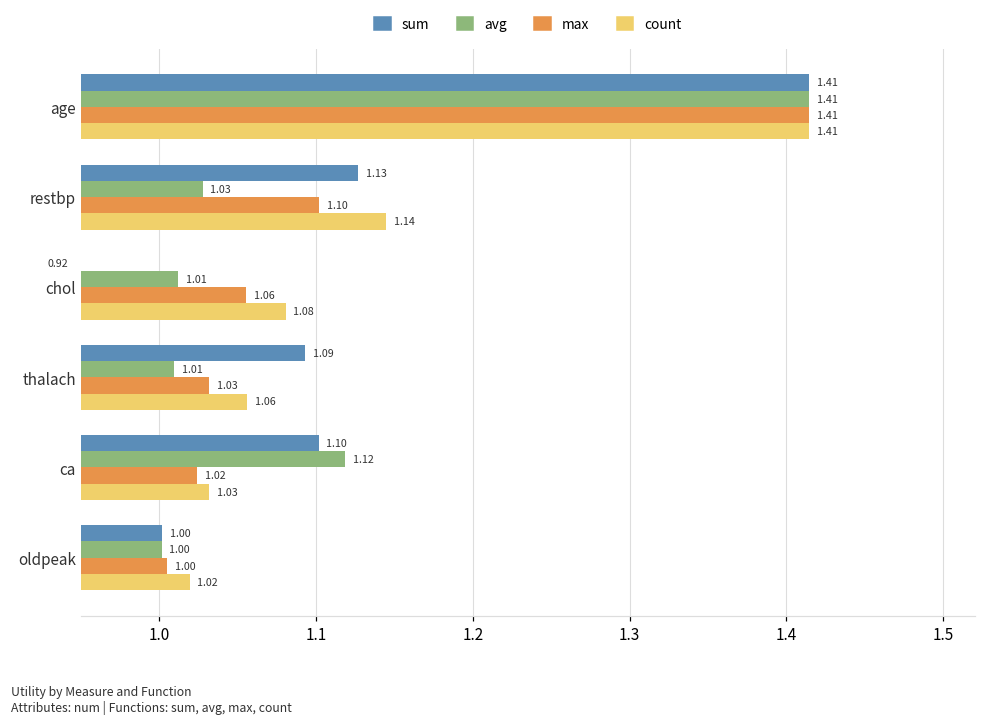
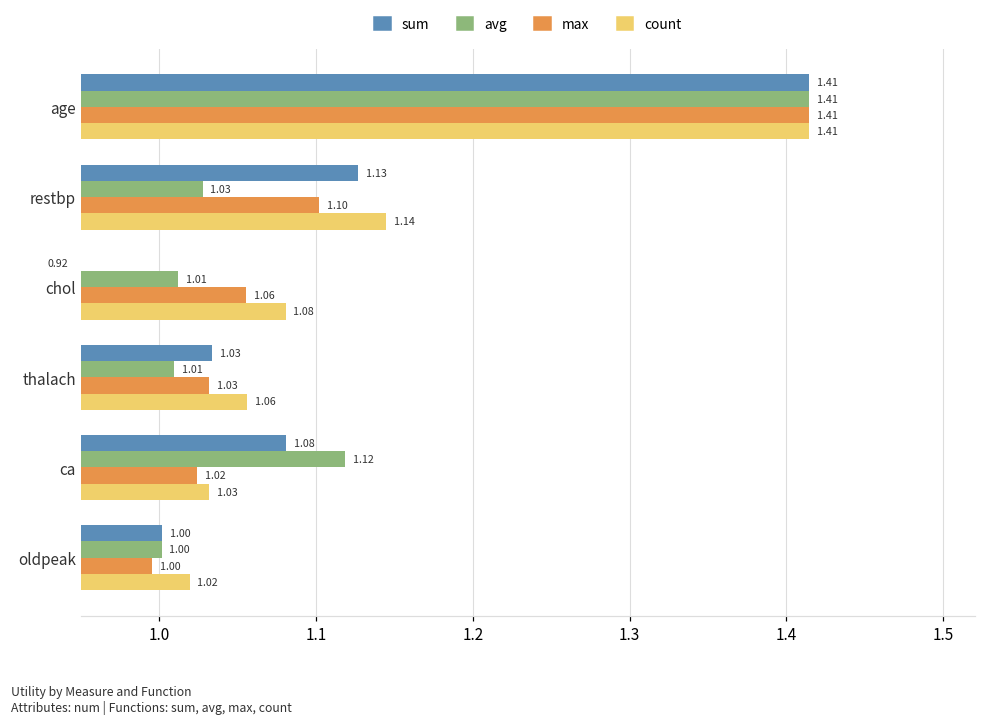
sum, thalach: 1.09 -> 1.03
sum, ca: 1.10 -> 1.08
max, oldpeak: 1.005 -> 0.995
